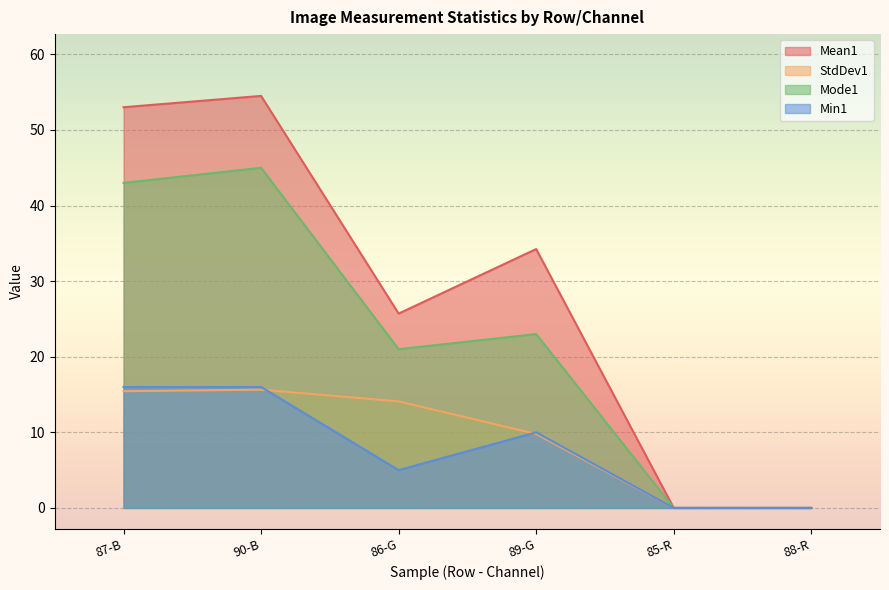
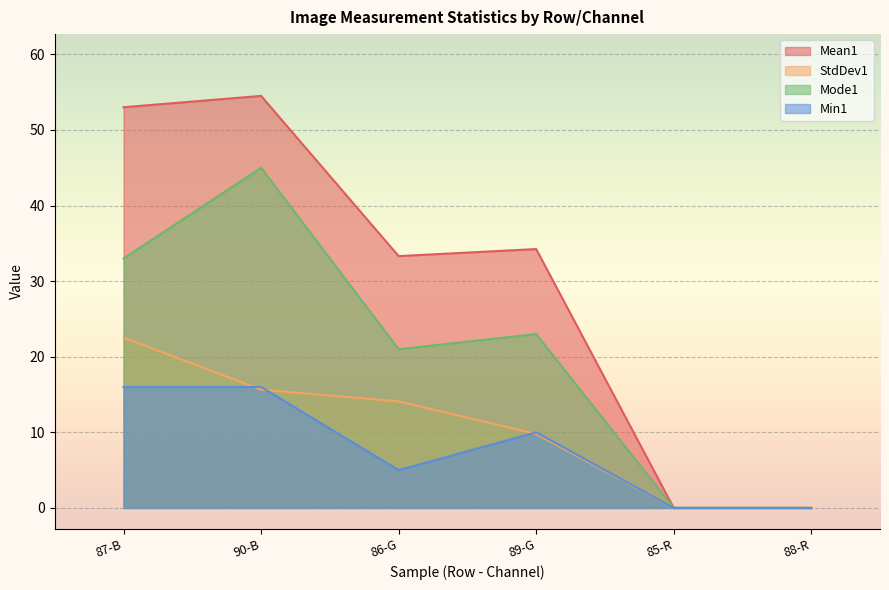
StdDev1, 87-B: 15 -> 23
Mode1, 87-B: 43 -> 33
Mean1, 86-G: 26 -> 33
